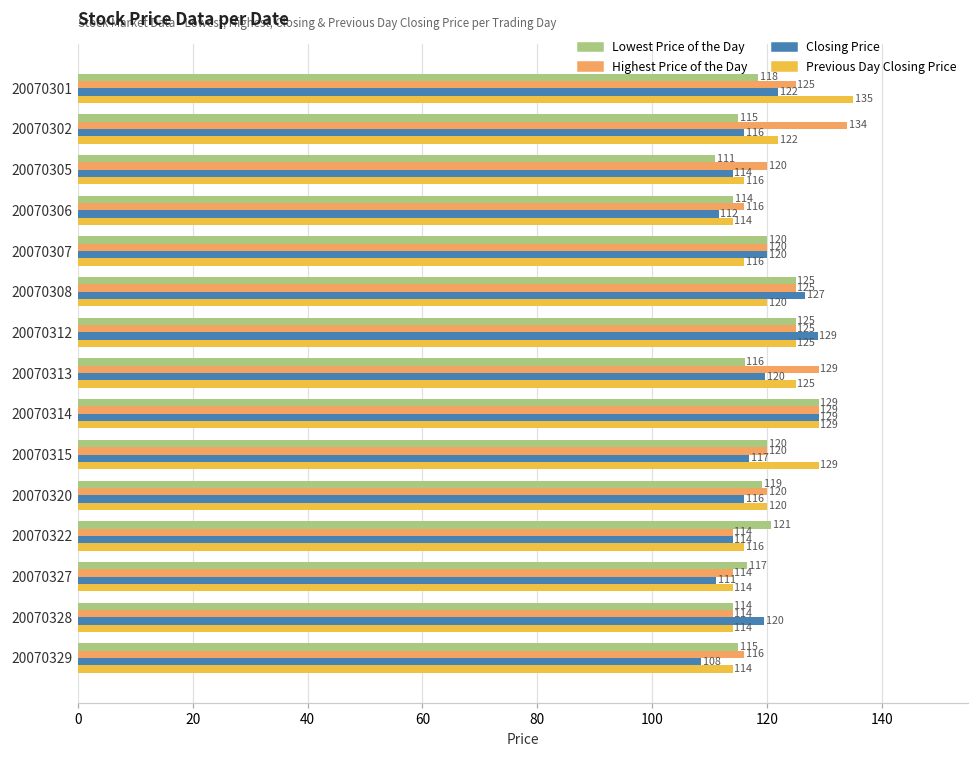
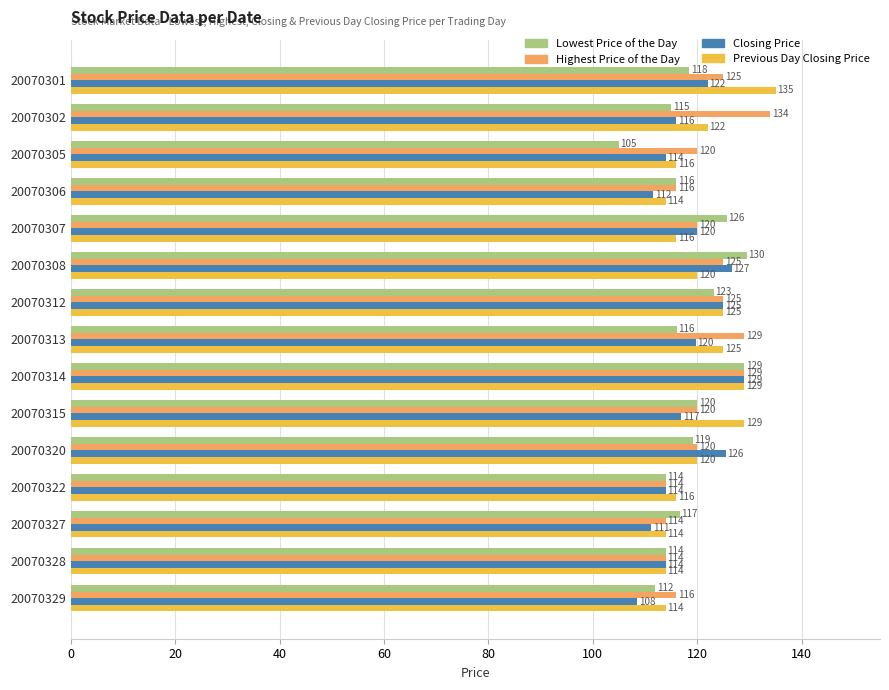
Lowest Price of the Day, 20070305: 111 -> 105
Lowest Price of the Day, 20070306: 114 -> 116
Lowest Price of the Day, 20070307: 120 -> 126
Lowest Price of the Day, 20070308: 125 -> 130
Lowest Price of the Day, 20070312: 125 -> 123
Closing Price, 20070312: 129 -> 125
Closing Price, 20070320: 116 -> 126
Lowest Price of the Day, 20070322: 121 -> 114
Closing Price, 20070328: 120 -> 114
Lowest Price of the Day, 20070329: 115 -> 112
